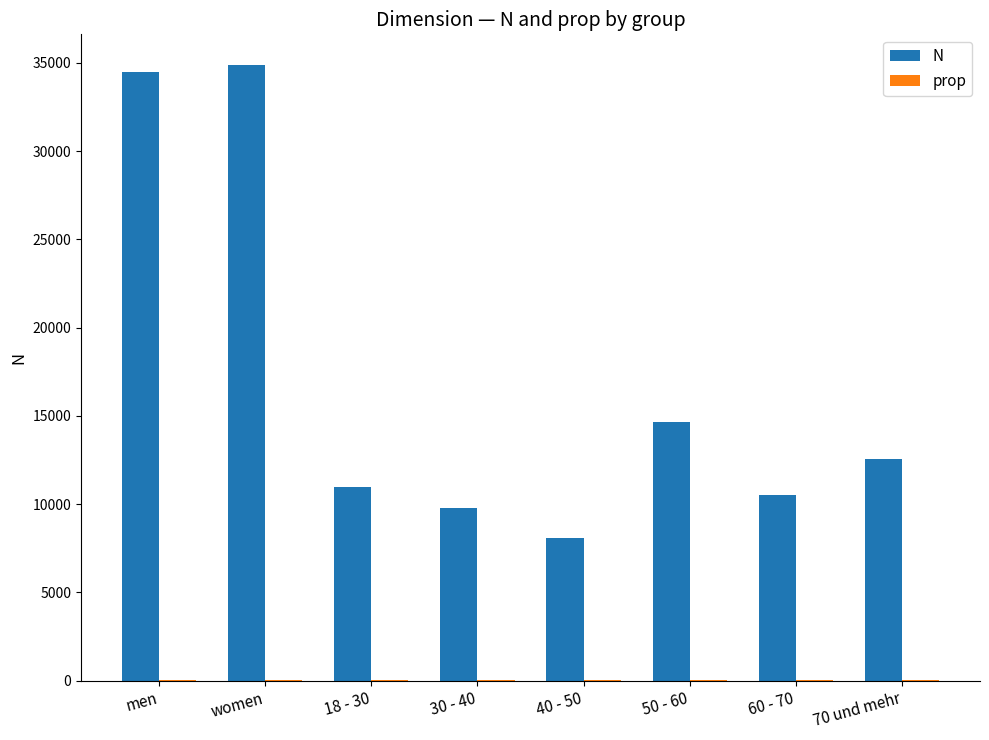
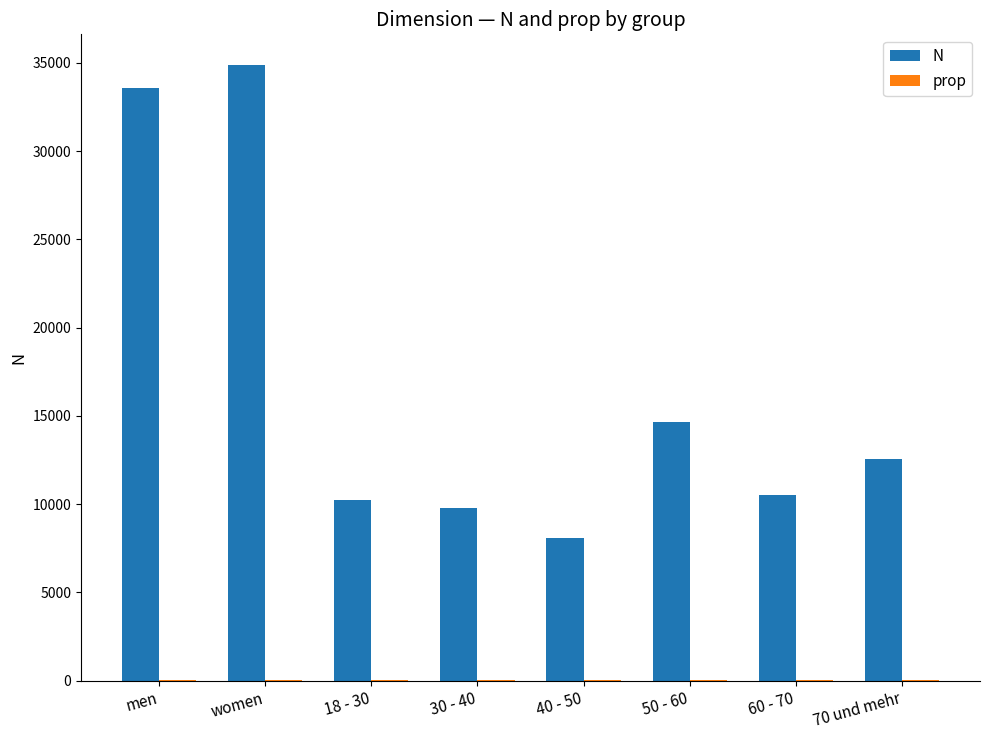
N, men: 34500 -> 33600
N, 18 - 30: 11000 -> 10200
